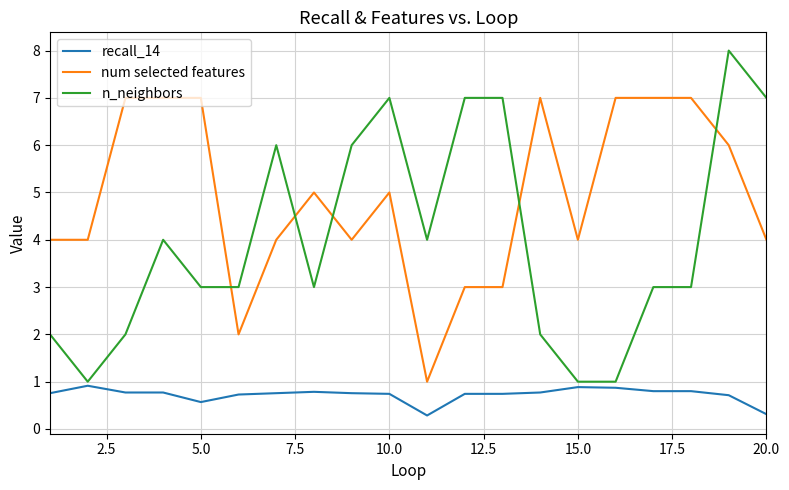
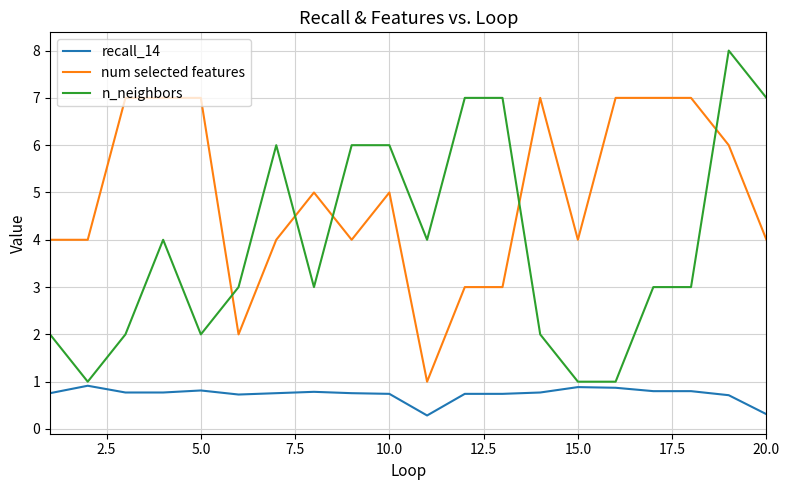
recall_14, 5.0: 0.6 -> 0.8
n_neighbors, 5.0: 3 -> 2
n_neighbors, 10.0: 7 -> 6
